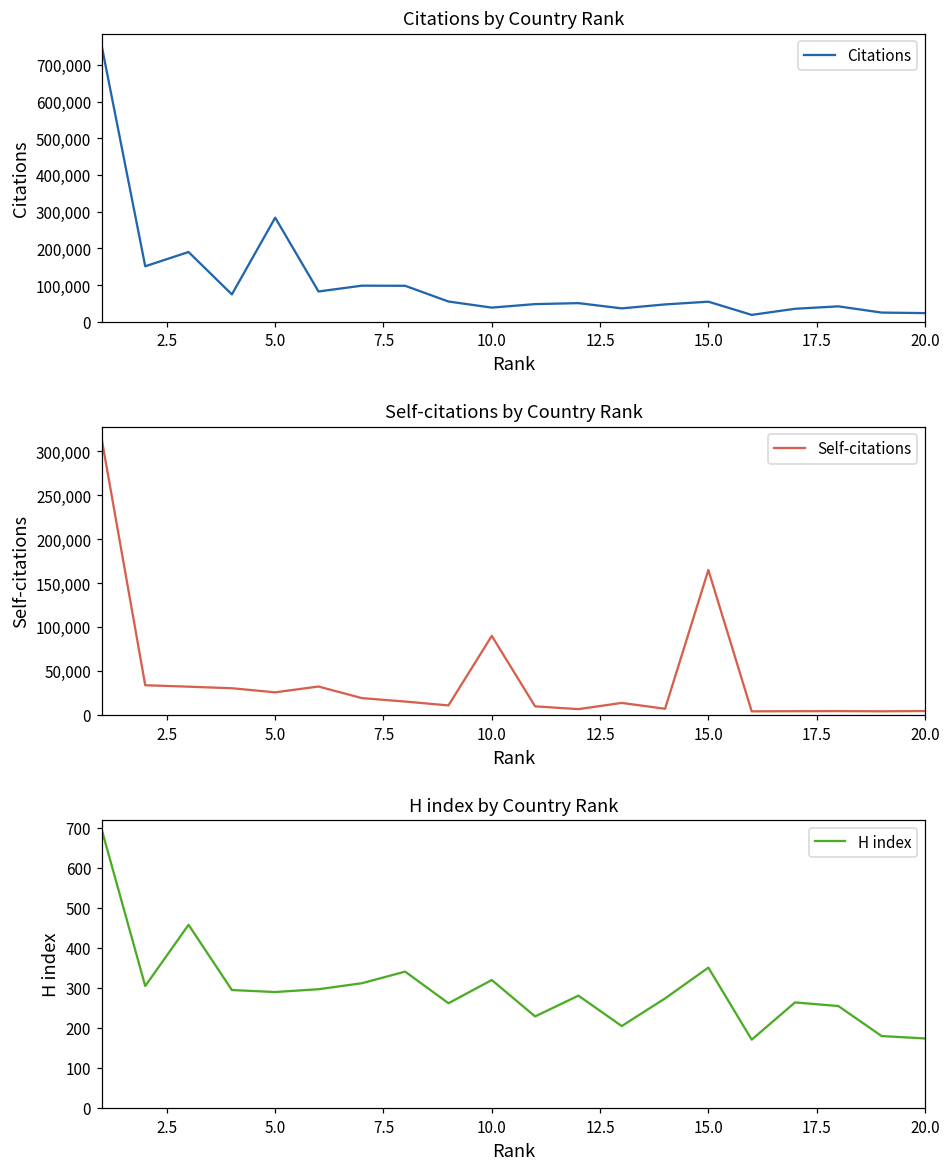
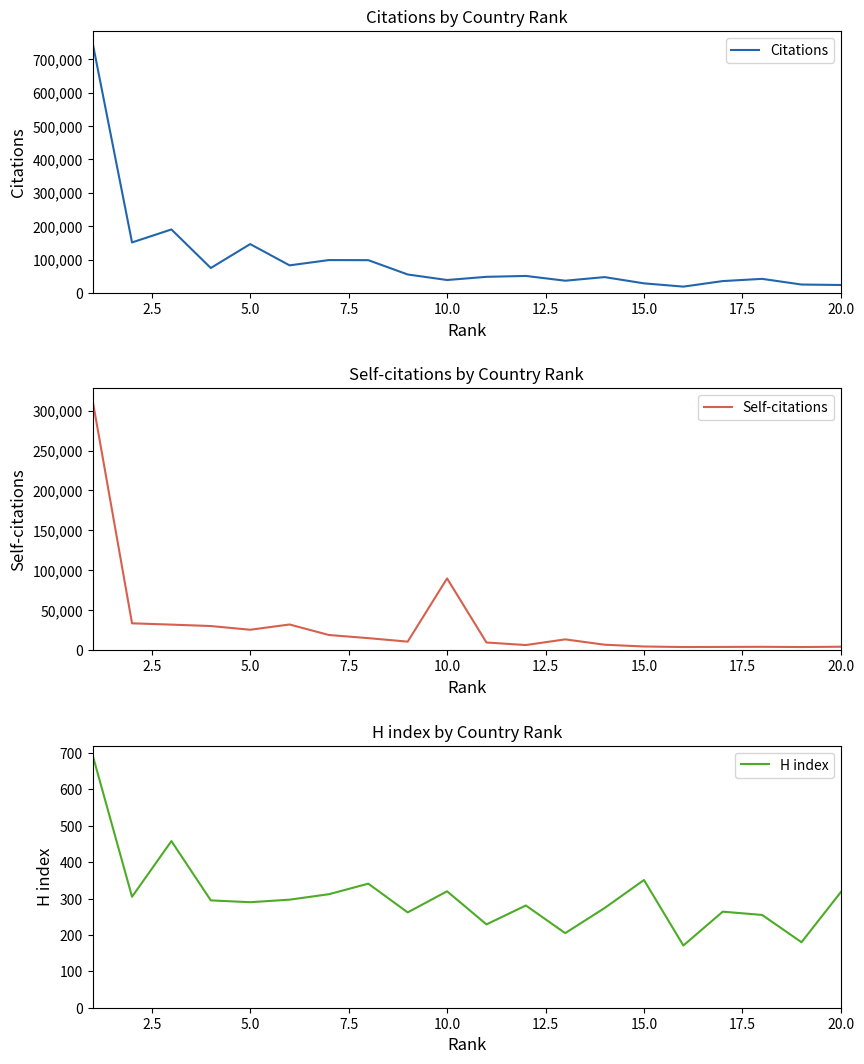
Citations by Country Rank, 5.0: 280,000 -> 150,000
Citations by Country Rank, 15.0: 50,000 -> 30,000
Self-citations by Country Rank, 15.0: 160,000 -> 0
H index by Country Rank, 20.0: 170 -> 320
